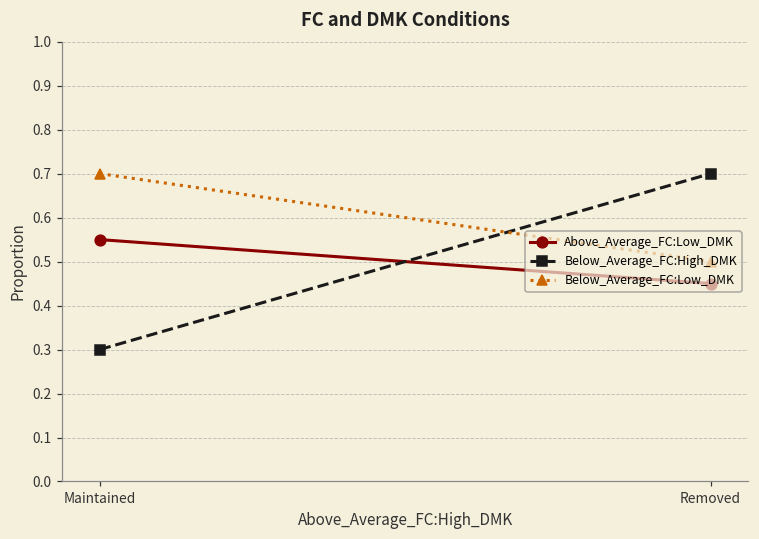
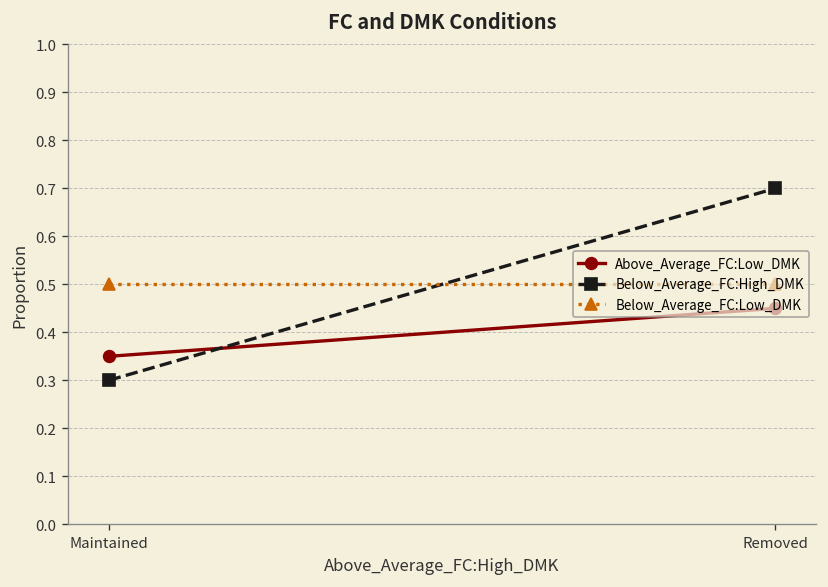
Above_Average_FC:Low_DMK, Maintained: 0.55 -> 0.35
Below_Average_FC:Low_DMK, Maintained: 0.7 -> 0.5
